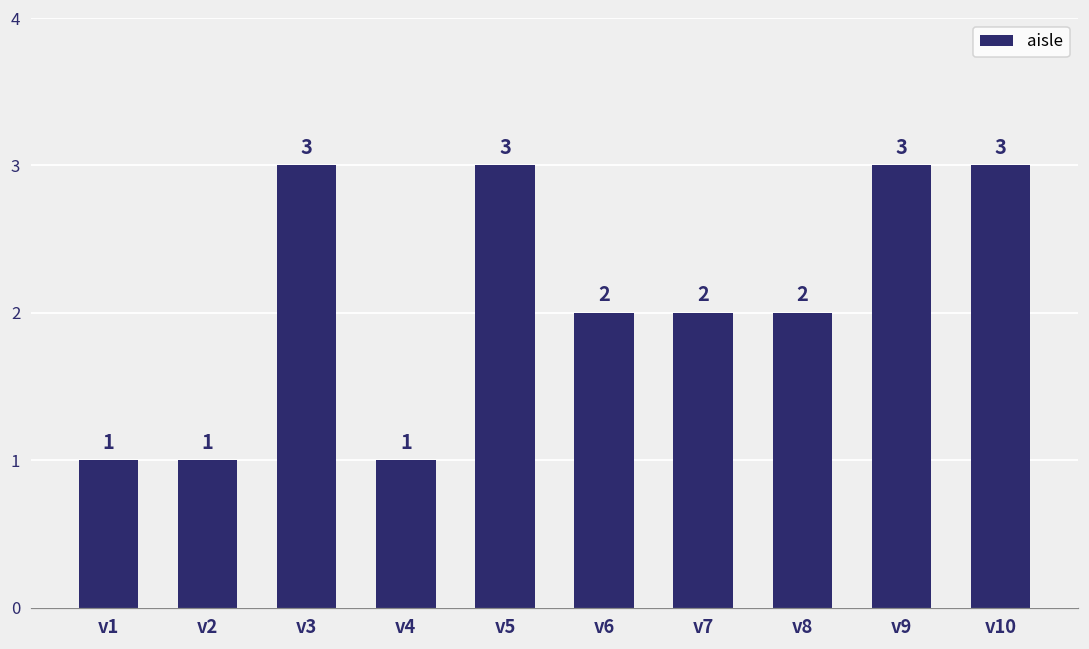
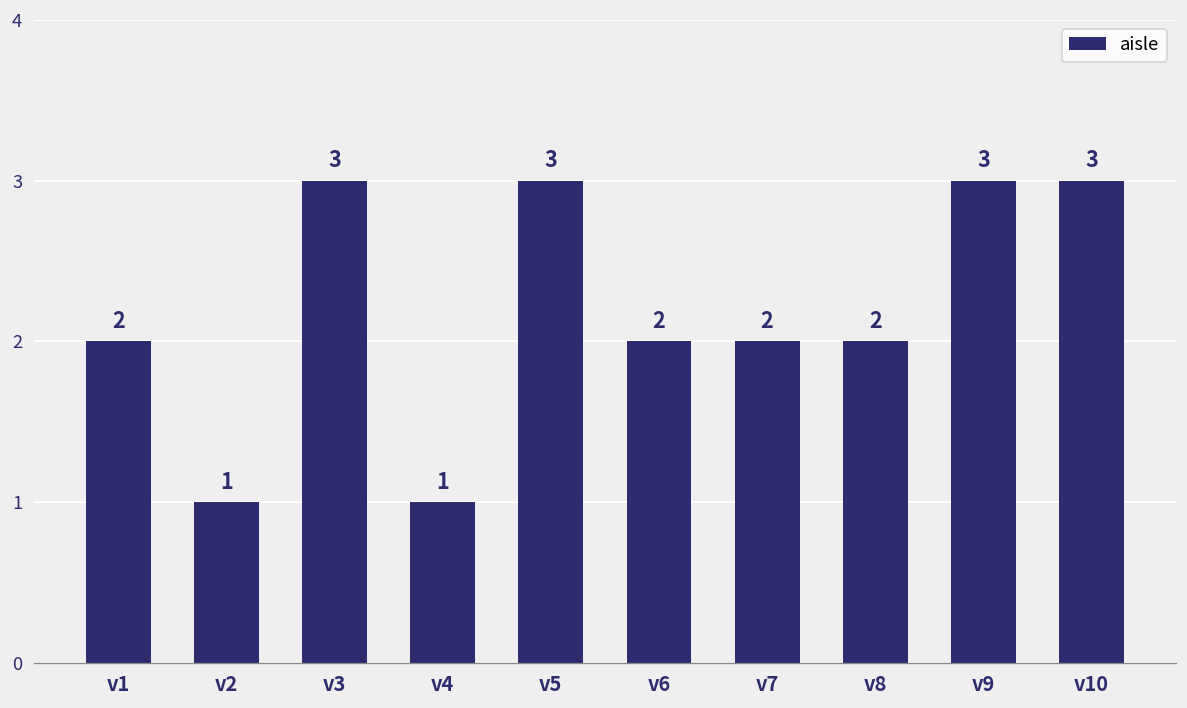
v1: 1 -> 2
